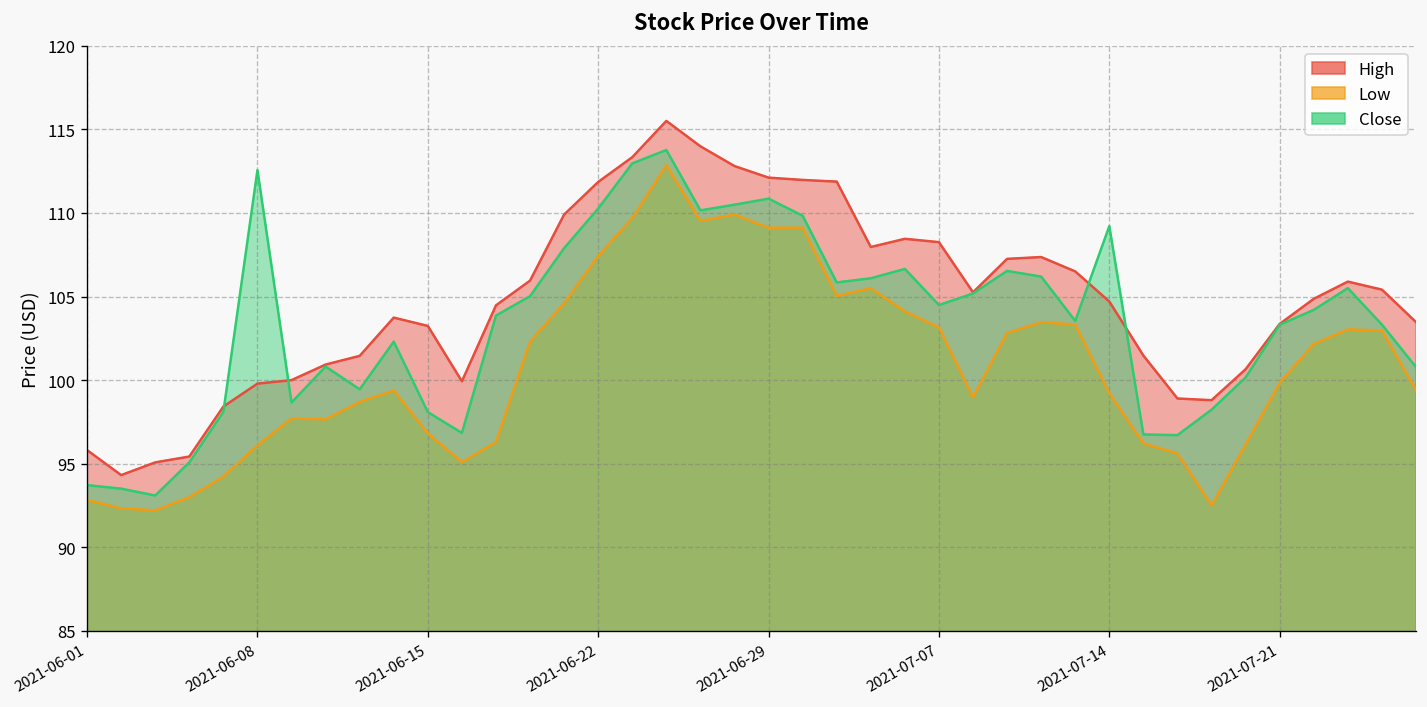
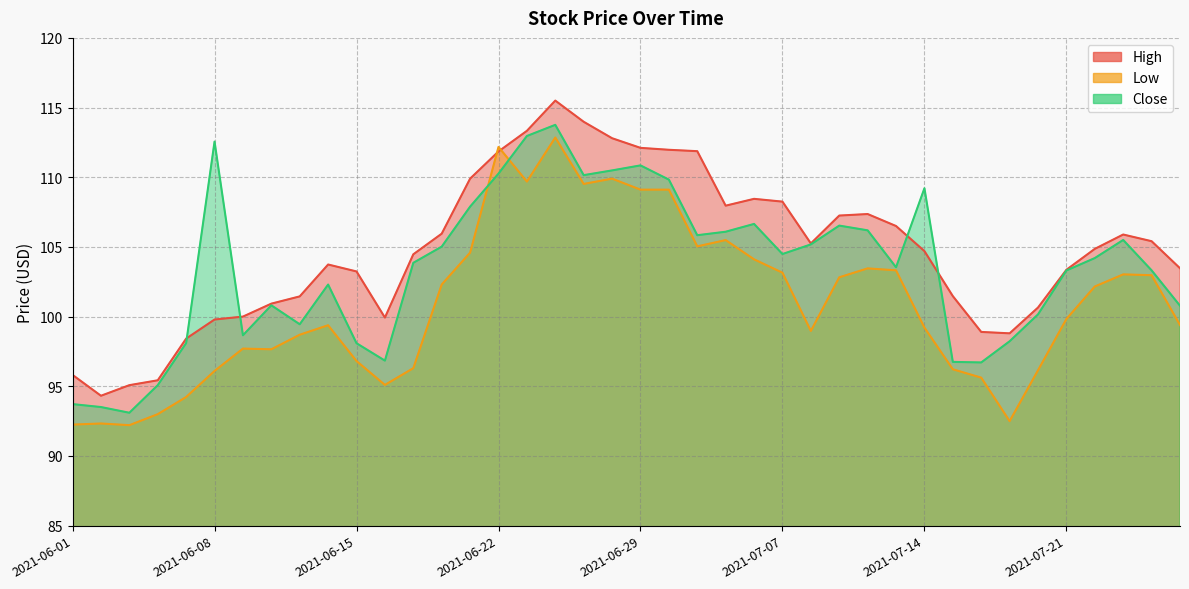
Low, 2021-06-01: 92.8 -> 92.3
Low, 2021-06-22: 107.4 -> 112.2
